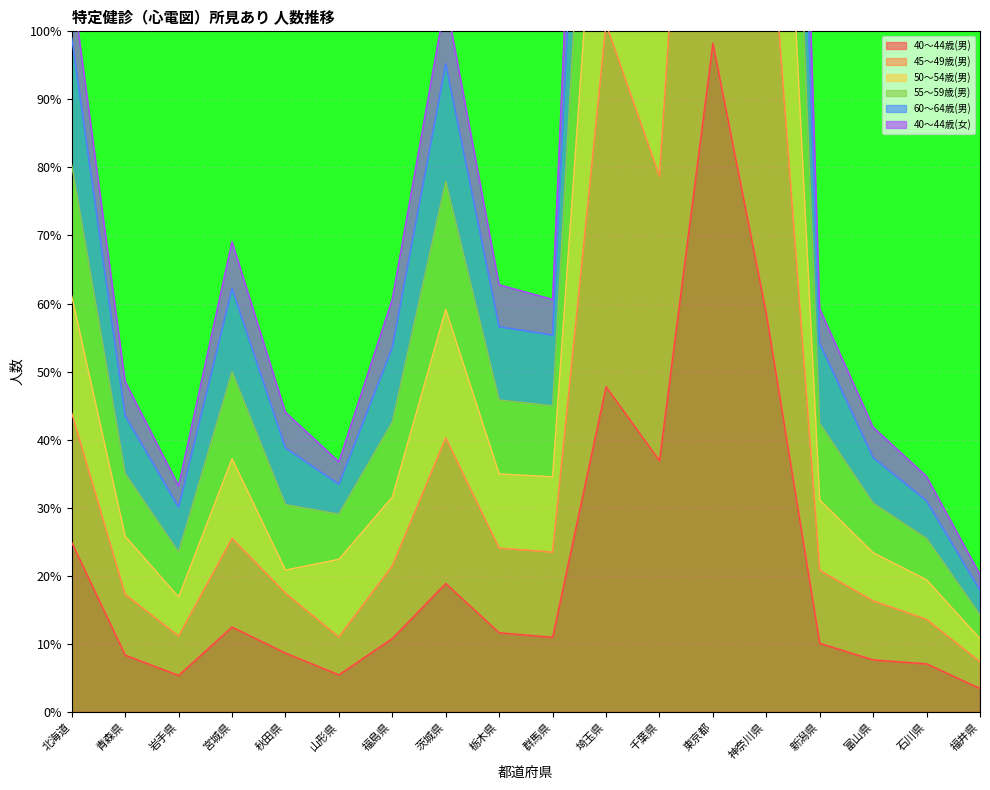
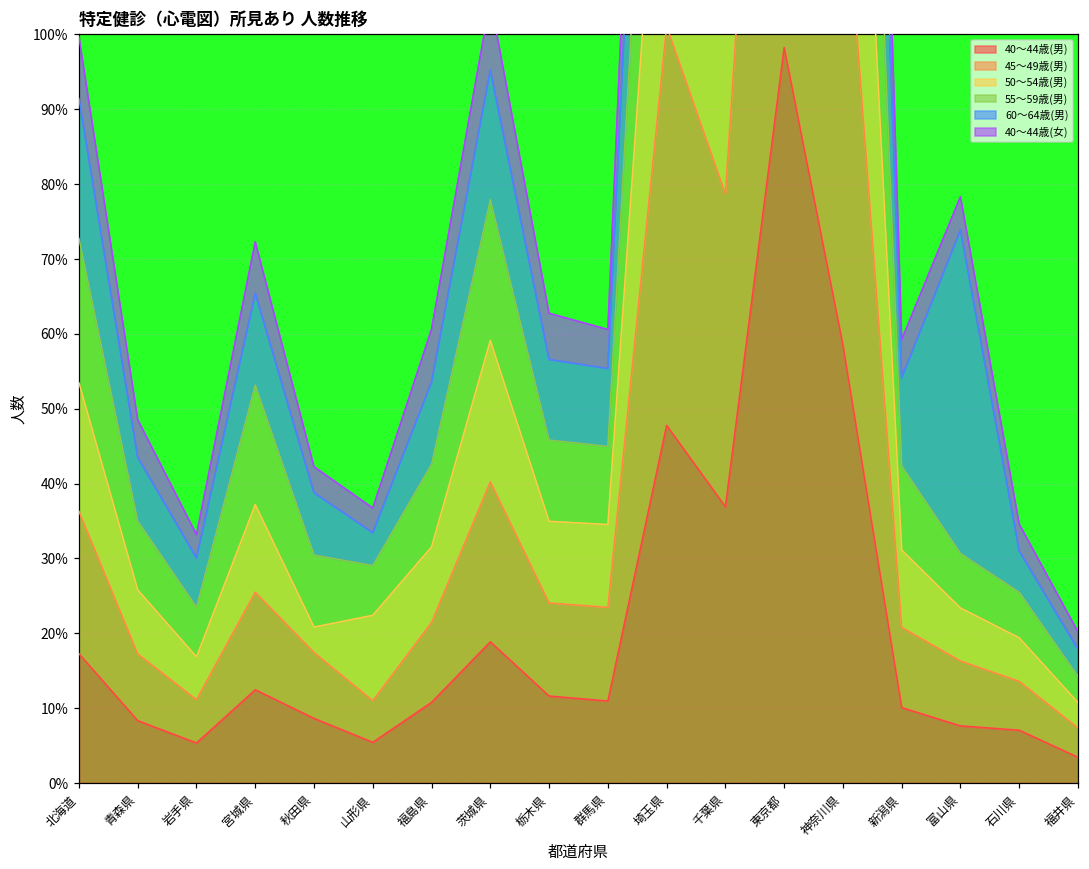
40～44歳(男), 北海道: 25% -> 17%
55～59歳(男), 宮城県: 13% -> 16%
40～44歳(女), 秋田県: 5% -> 3%
60～64歳(男), 富山県: 7% -> 43%
